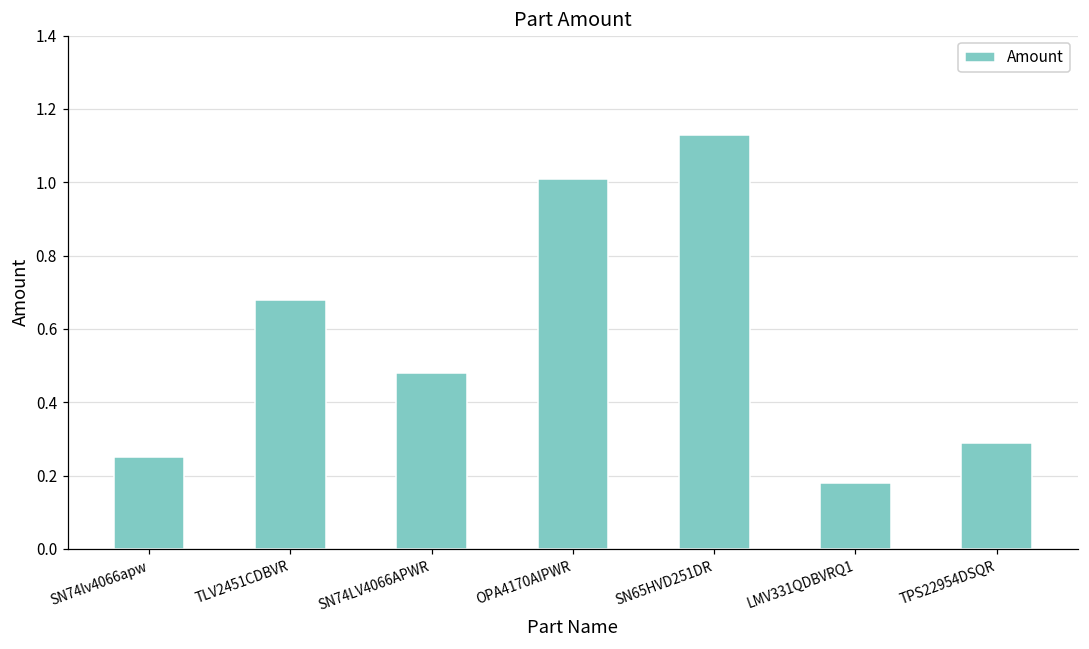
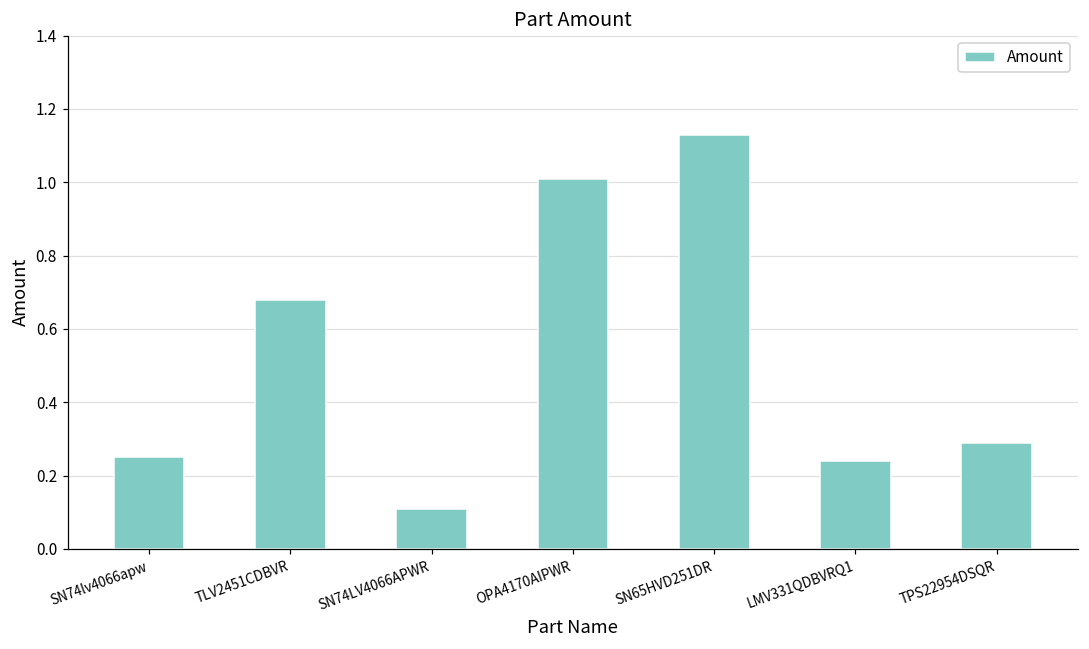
SN74LV4066APWR: 0.48 -> 0.11
LMV331QDBVRQ1: 0.18 -> 0.24
